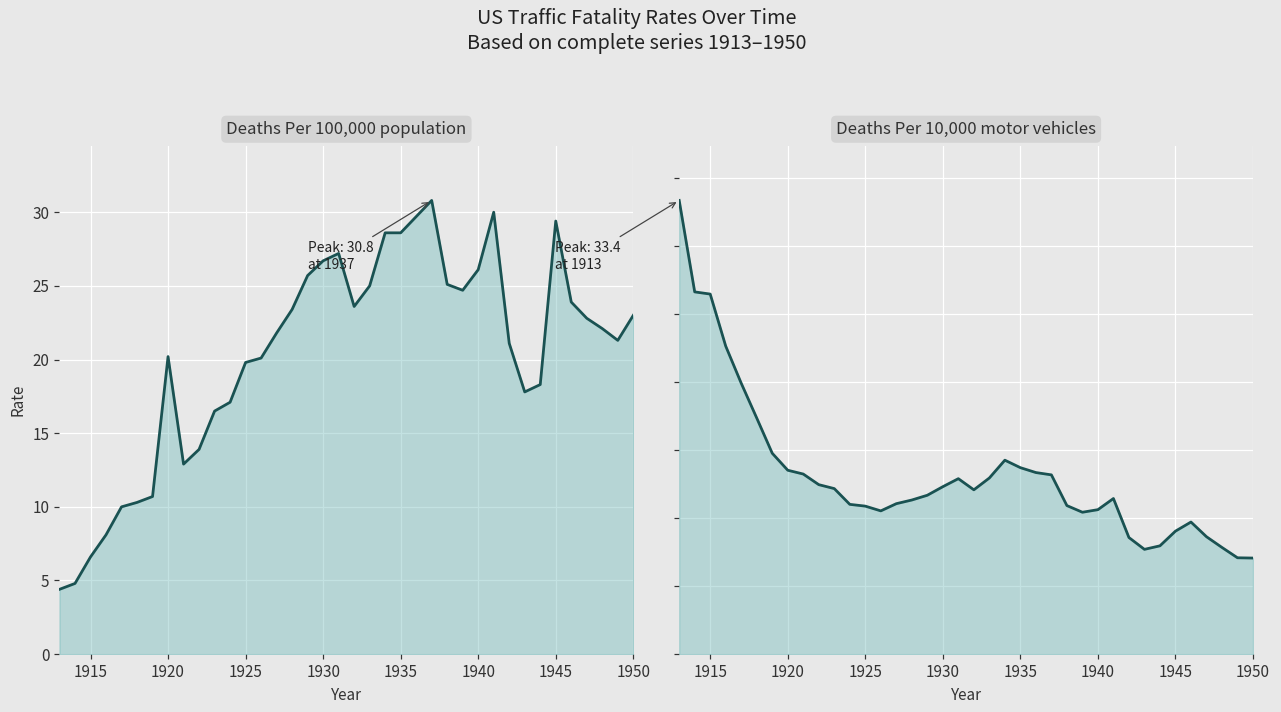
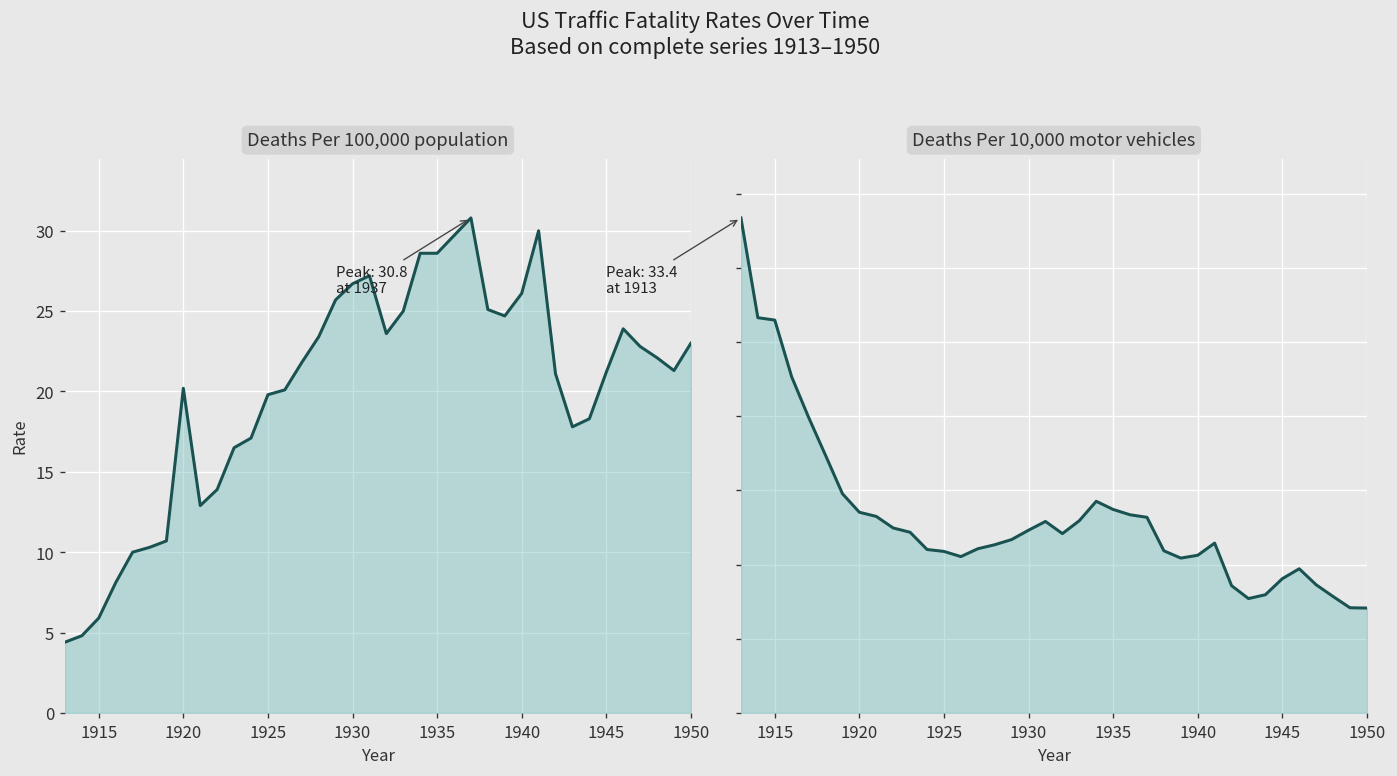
Deaths Per 100,000 population, 1915: 6.6 -> 5.9
Deaths Per 100,000 population, 1945: 29.4 -> 21.2
